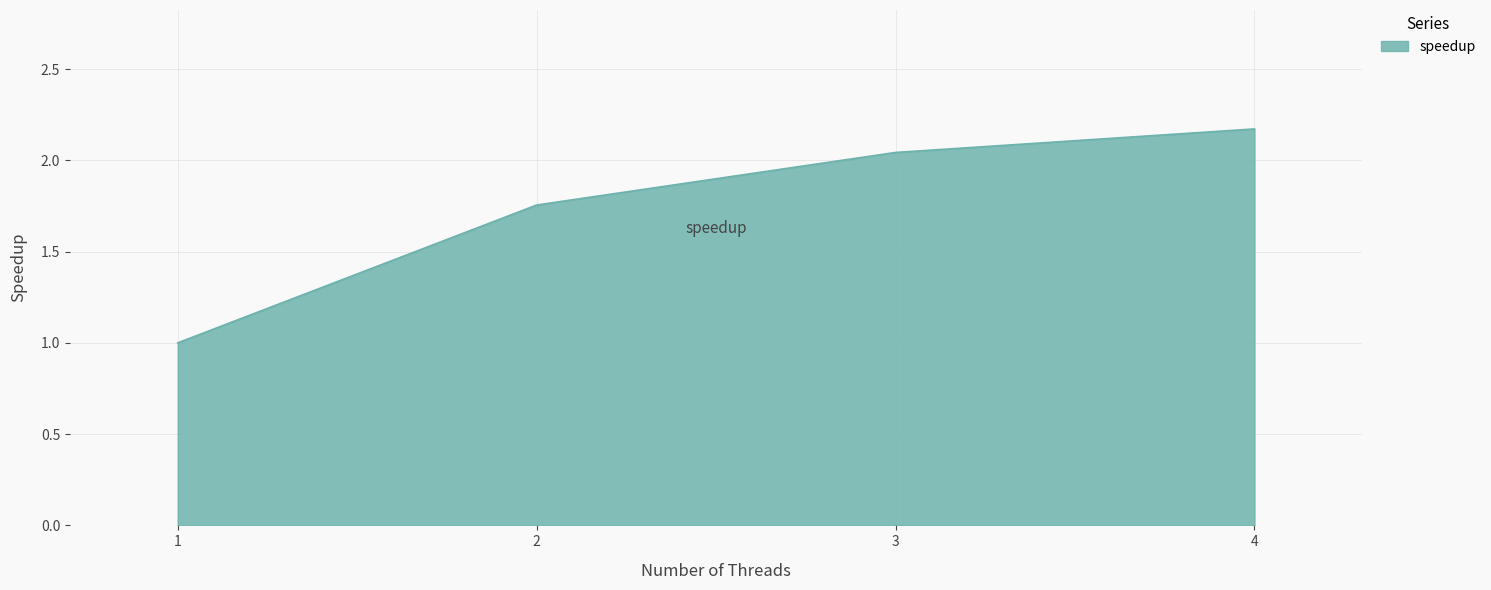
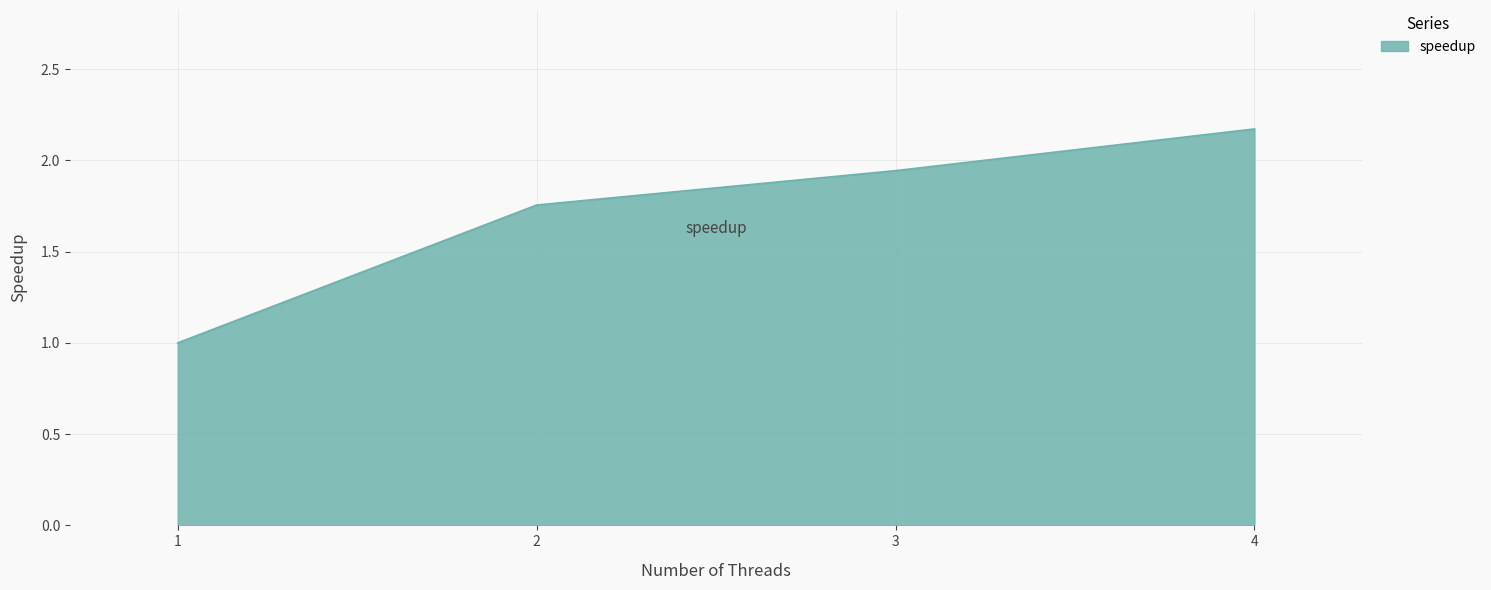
3: 2.04 -> 1.94
